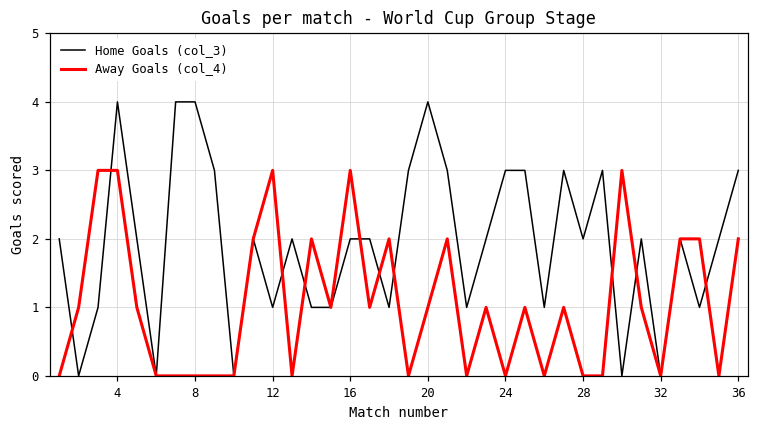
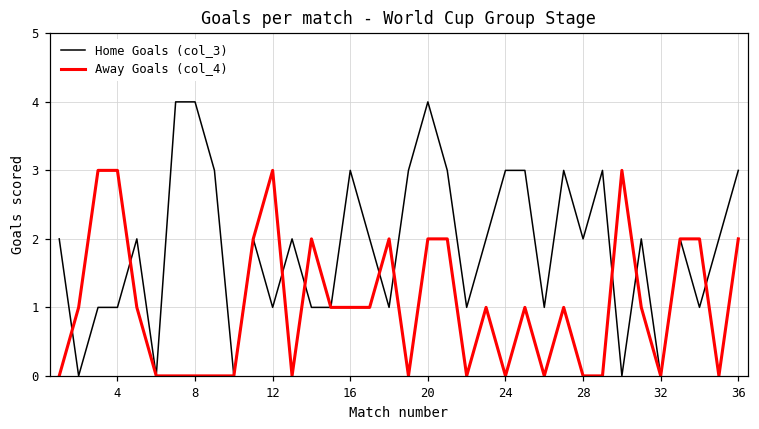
Home Goals (col_3), 4: 4 -> 1
Home Goals (col_3), 16: 2 -> 3
Away Goals (col_4), 16: 3 -> 1
Away Goals (col_4), 20: 1 -> 2
